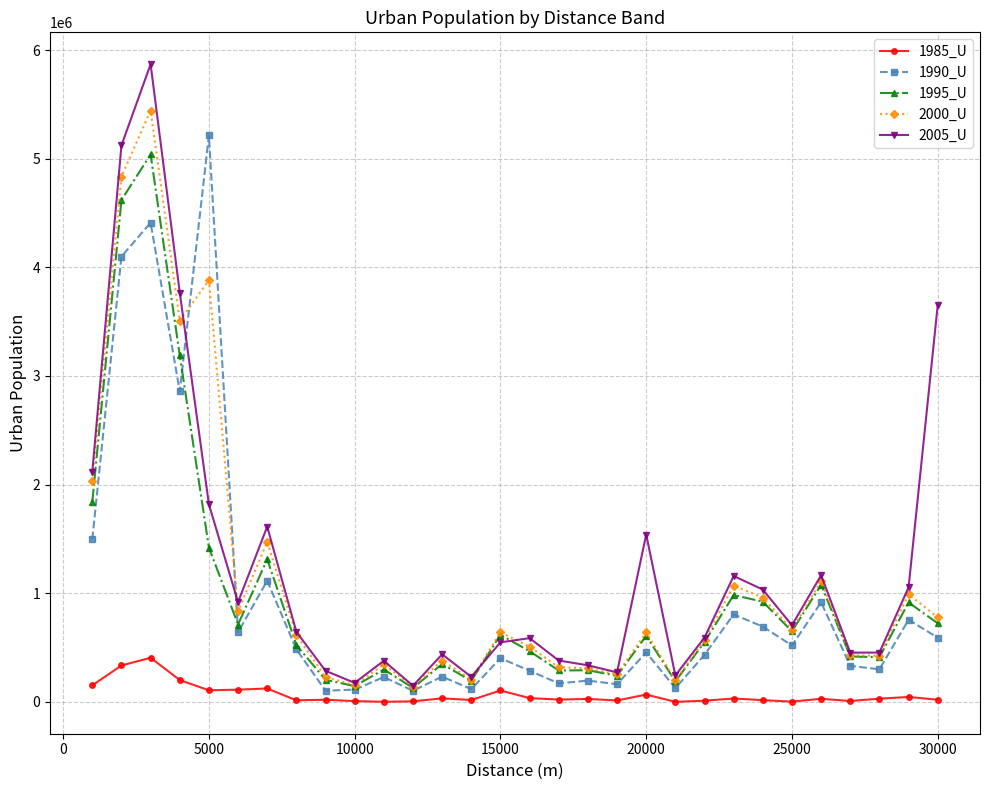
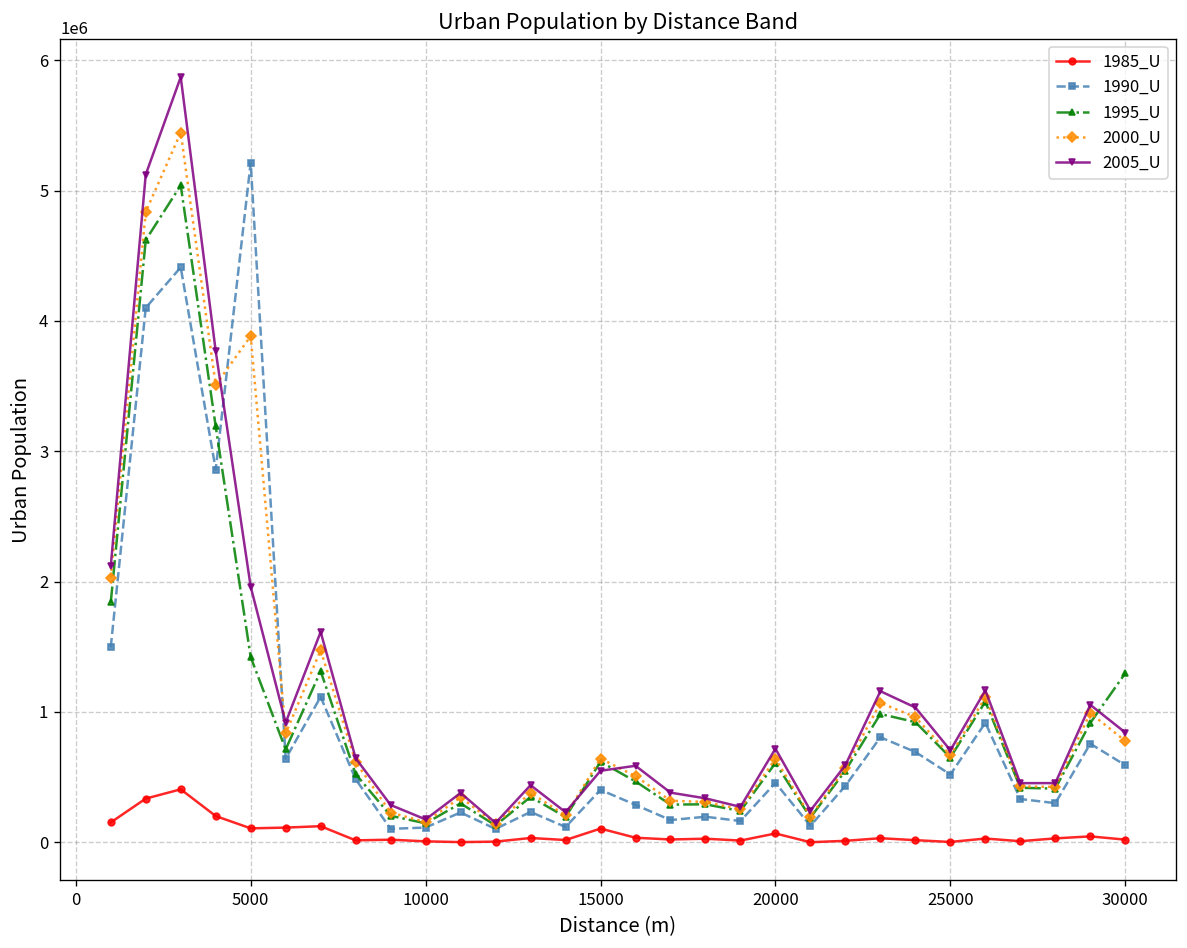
2005_U, 5000: 1820000 -> 1960000
2005_U, 20000: 1540000 -> 720000
1995_U, 30000: 720000 -> 1300000
2005_U, 30000: 3650000 -> 840000
